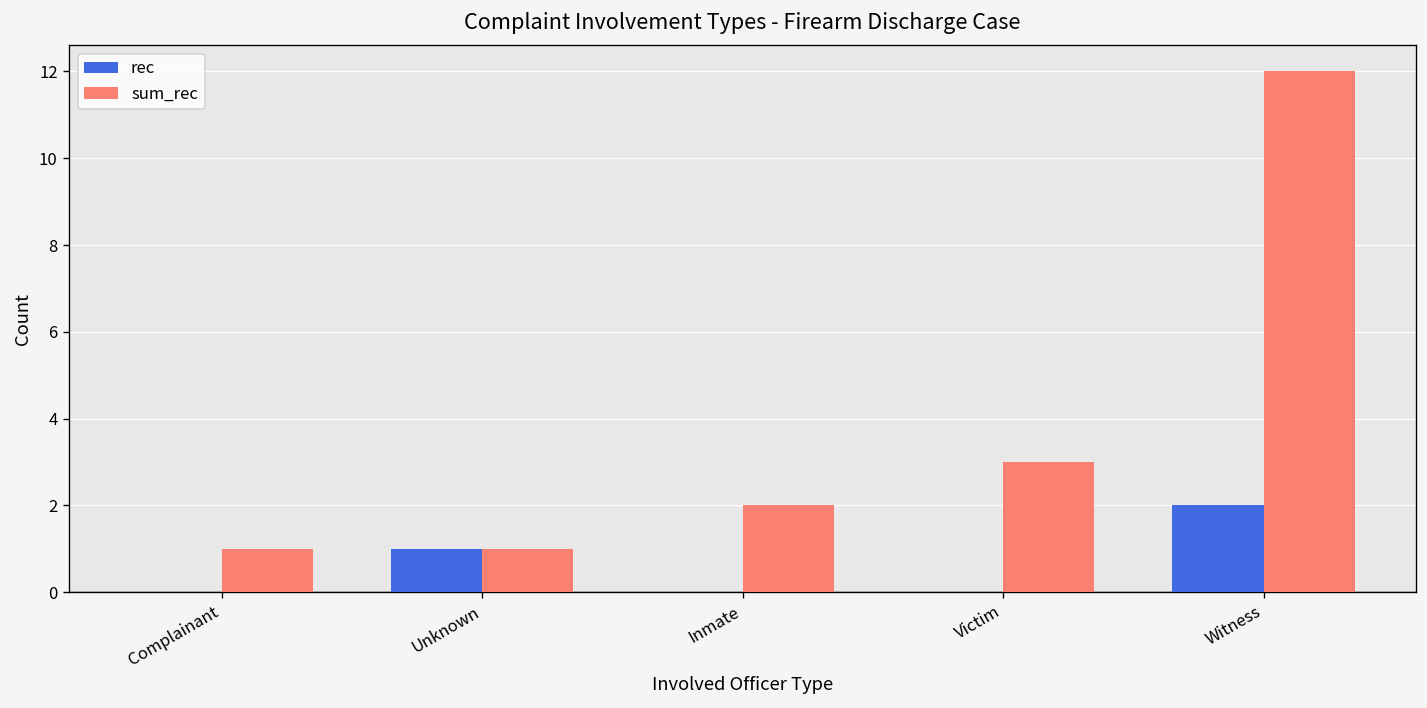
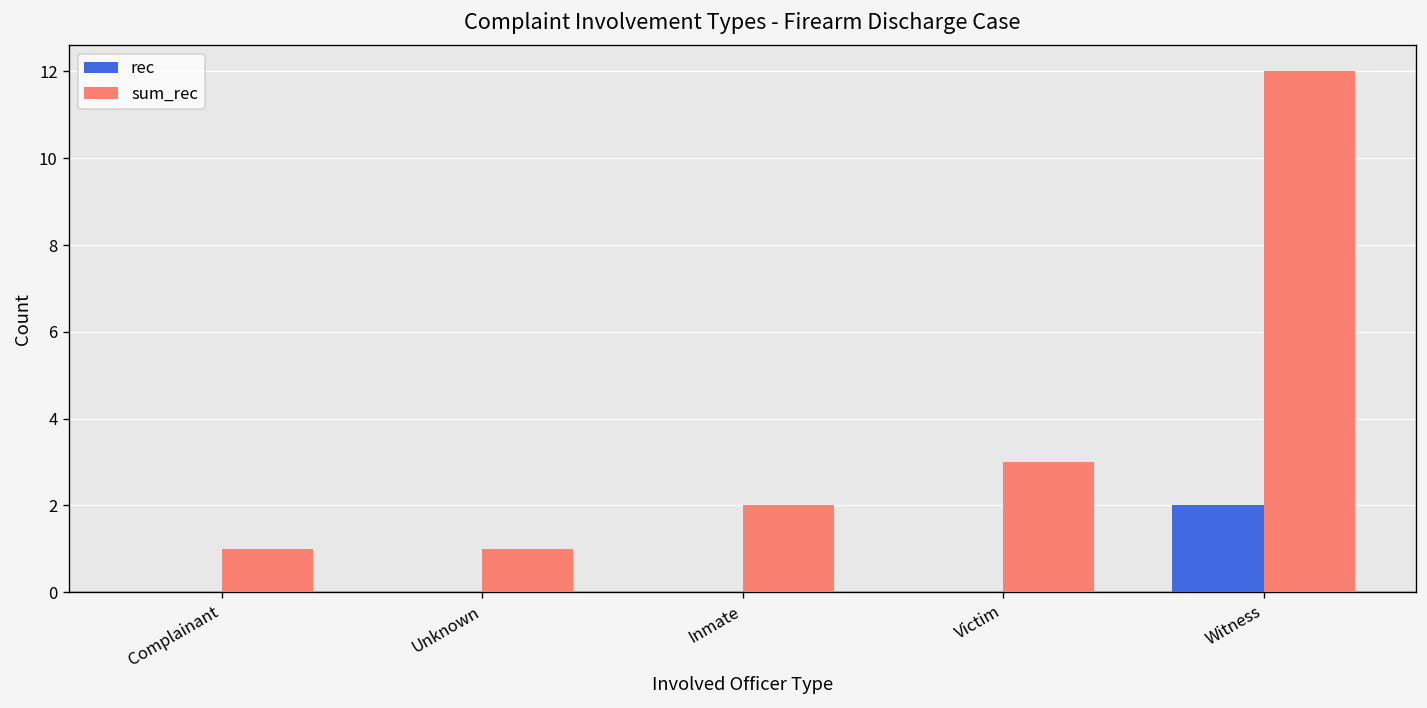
rec, Unknown: 1 -> 0
